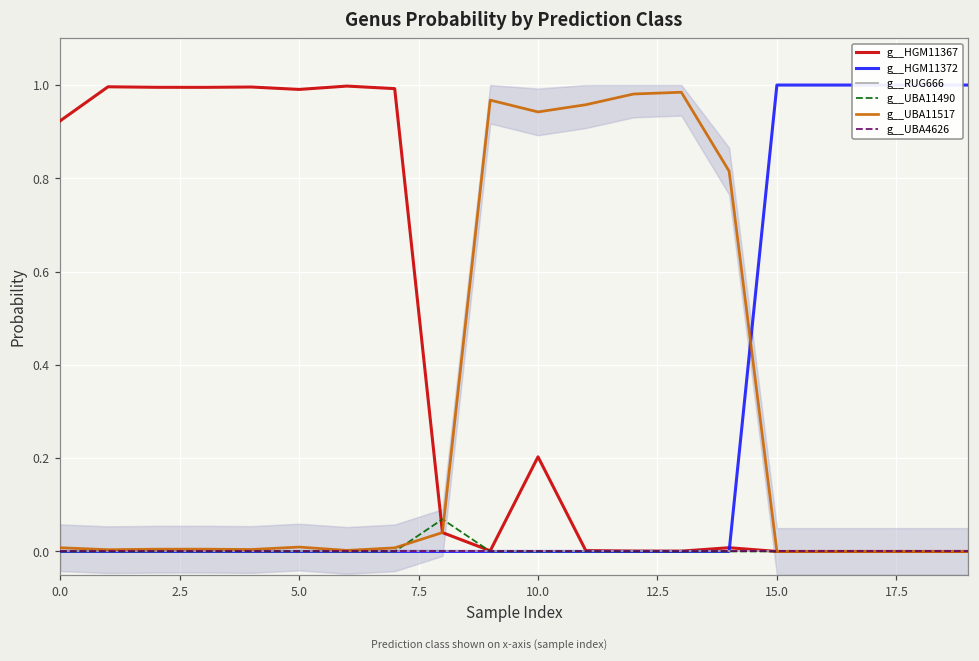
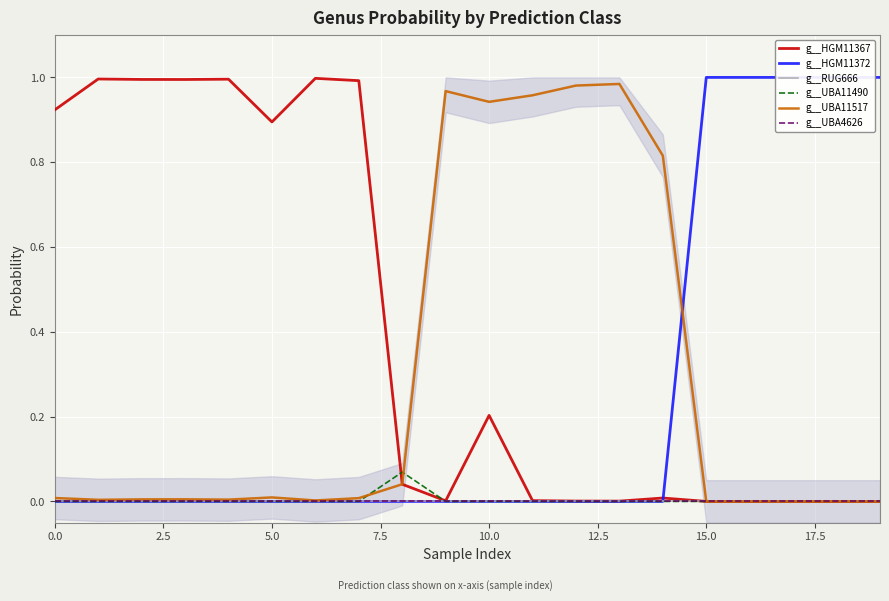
g__HGM11367, 5.0: 0.99 -> 0.89
